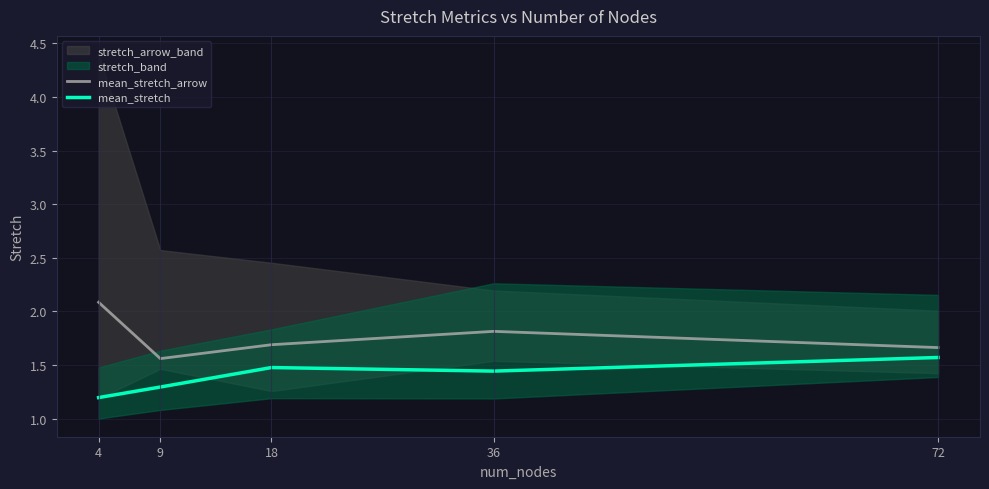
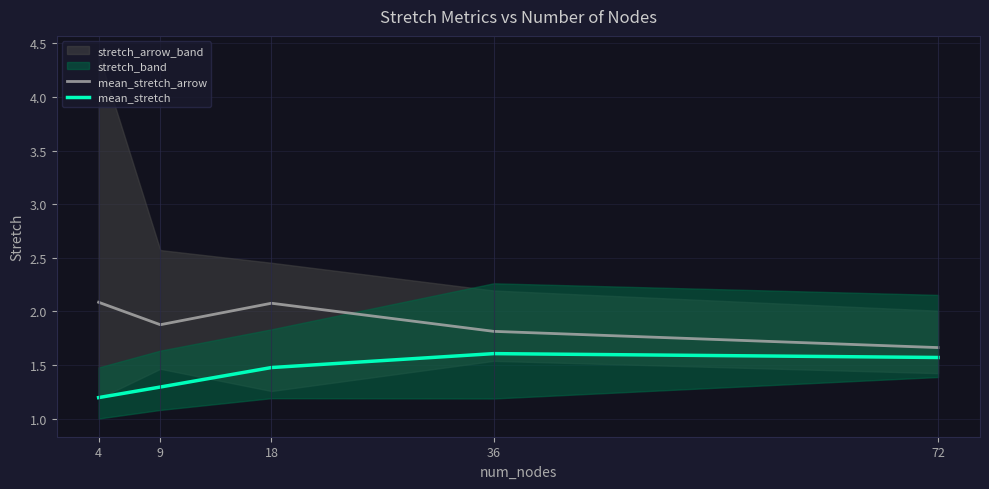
mean_stretch_arrow, 9: 1.56 -> 1.88
mean_stretch_arrow, 18: 1.69 -> 2.08
mean_stretch, 36: 1.44 -> 1.61
